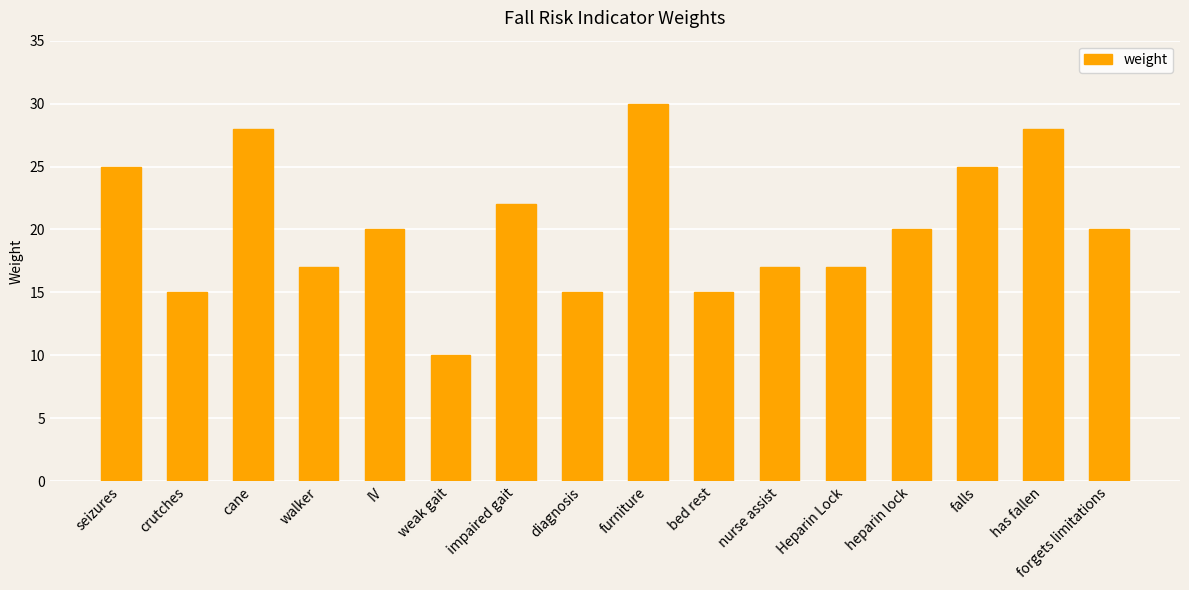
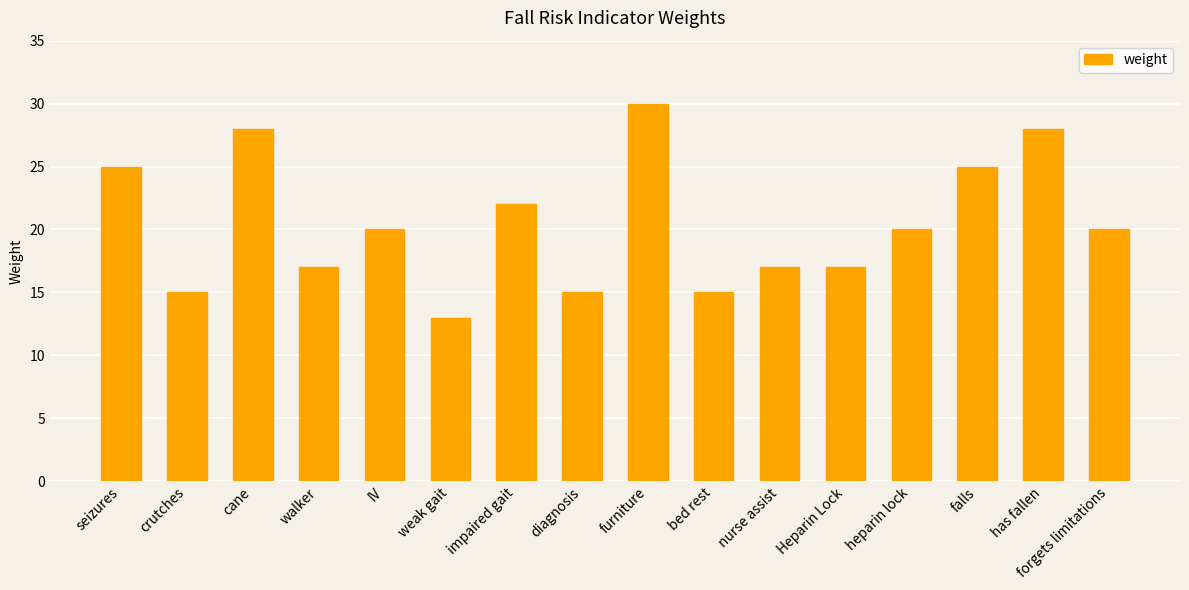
weak gait: 10 -> 13
